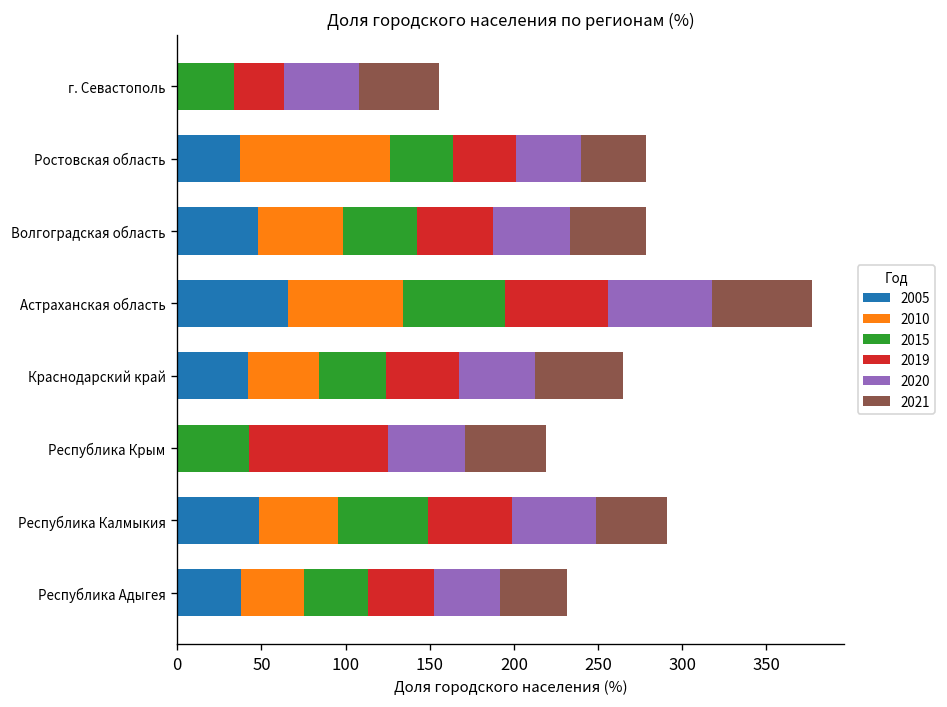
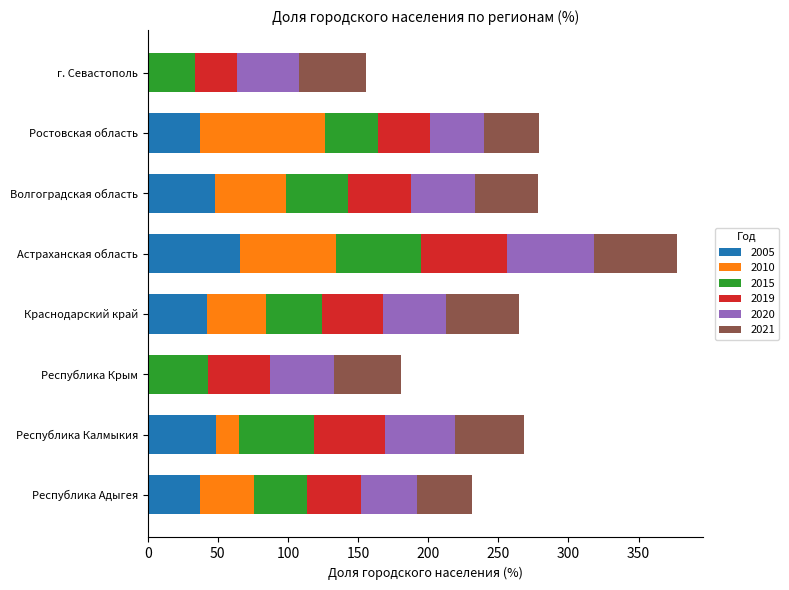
2019, Республика Крым: 83 -> 44
2010, Республика Калмыкия: 47 -> 17
2021, Республика Калмыкия: 42 -> 49
